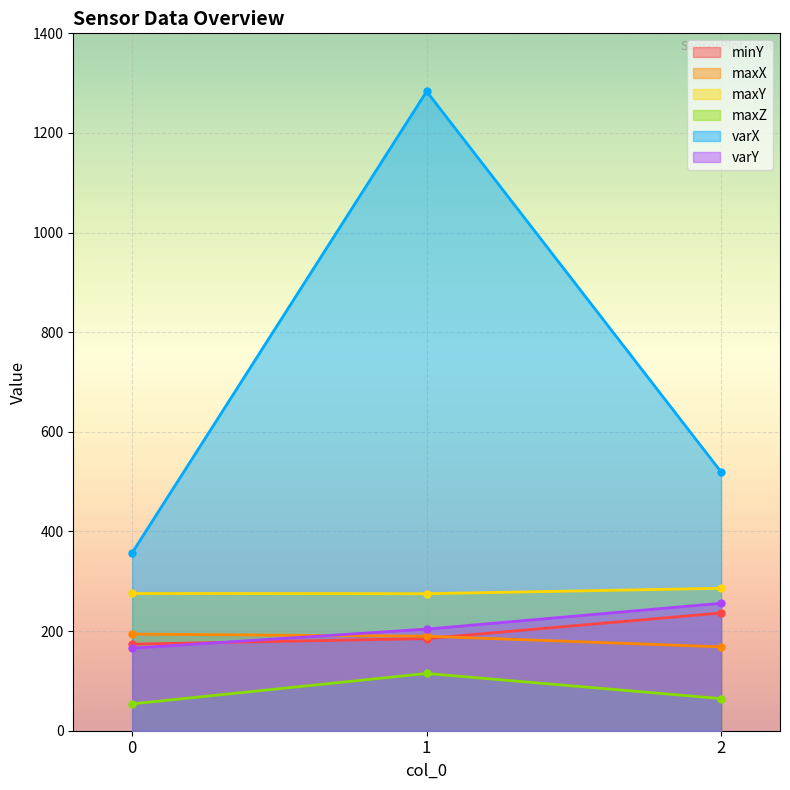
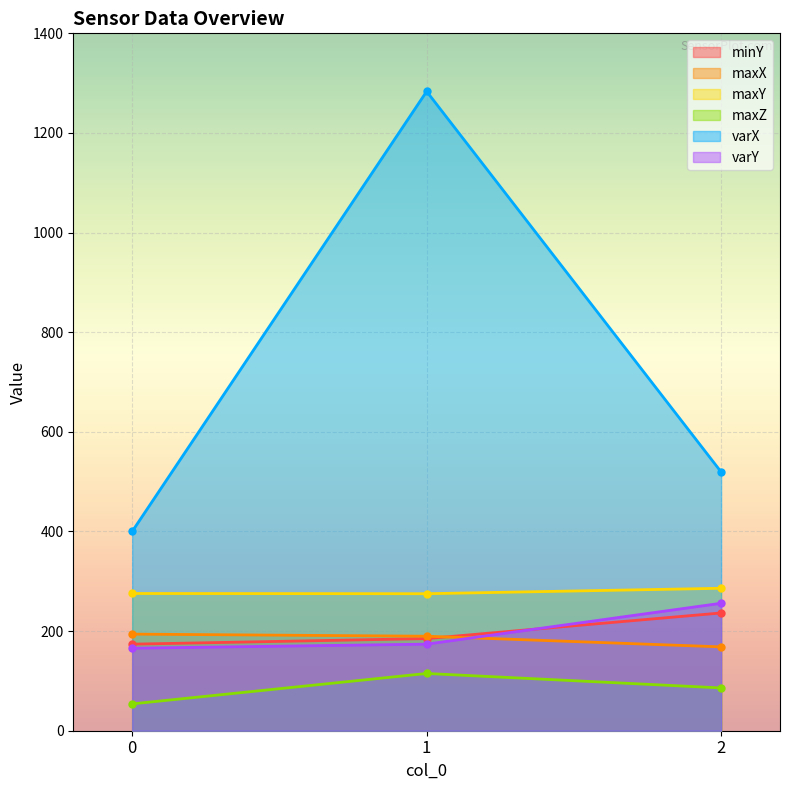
varX, 0: 360 -> 400
varY, 1: 200 -> 170
maxZ, 2: 60 -> 90
